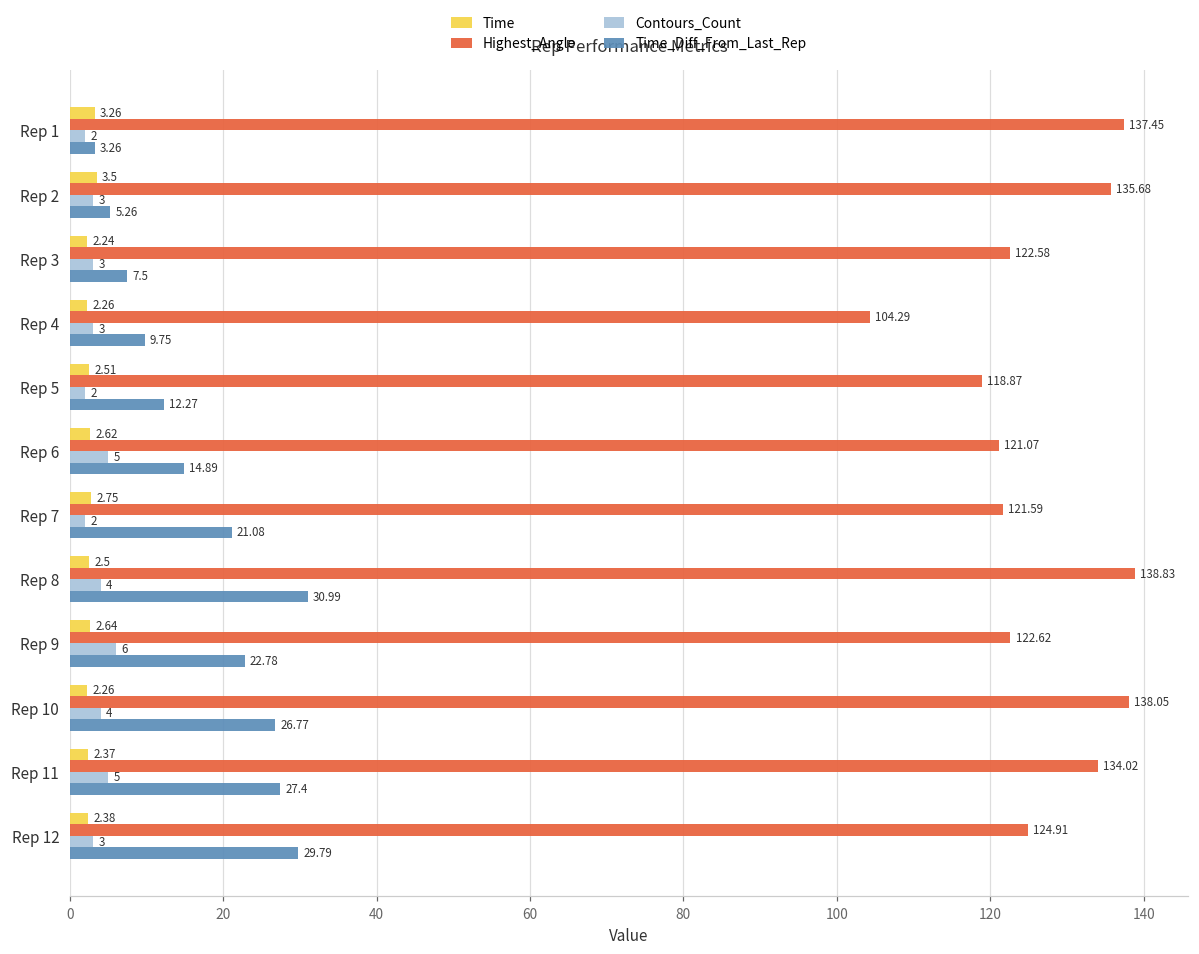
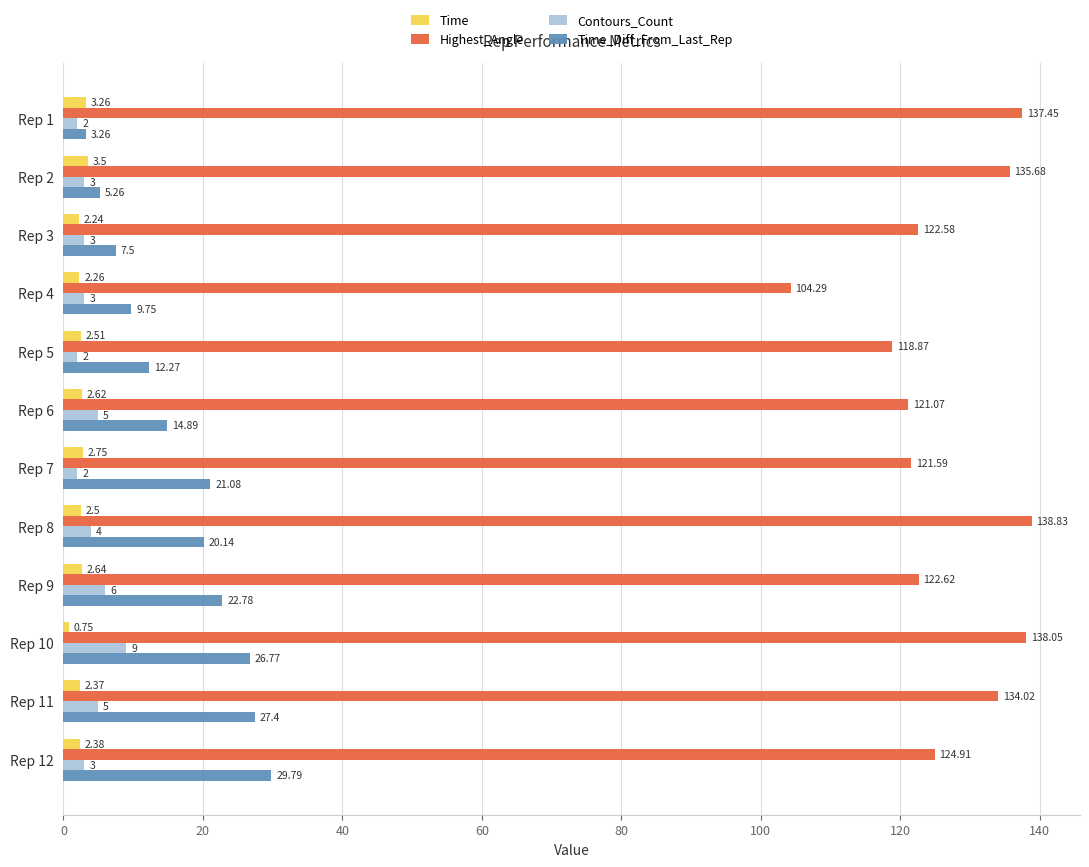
Time_Diff_From_Last_Rep, Rep 8: 30.99 -> 20.14
Time, Rep 10: 2.26 -> 0.75
Contours_Count, Rep 10: 4 -> 9
